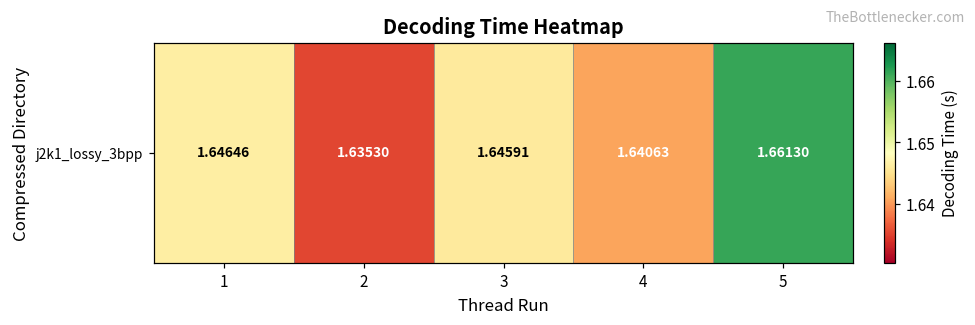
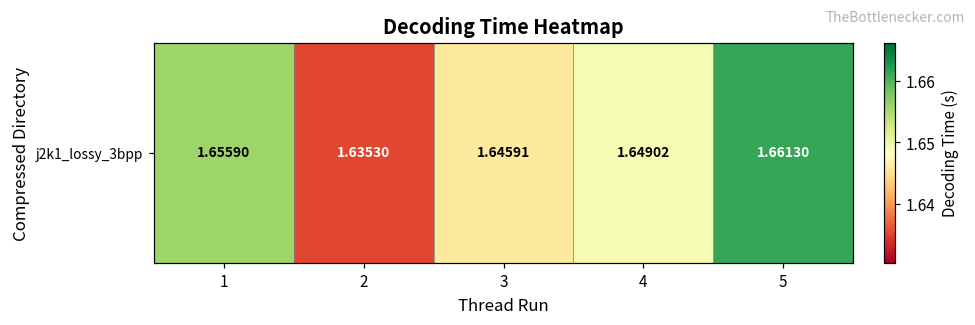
j2k1_lossy_3bpp, 1: 1.64646 -> 1.65590
j2k1_lossy_3bpp, 4: 1.64063 -> 1.64902
